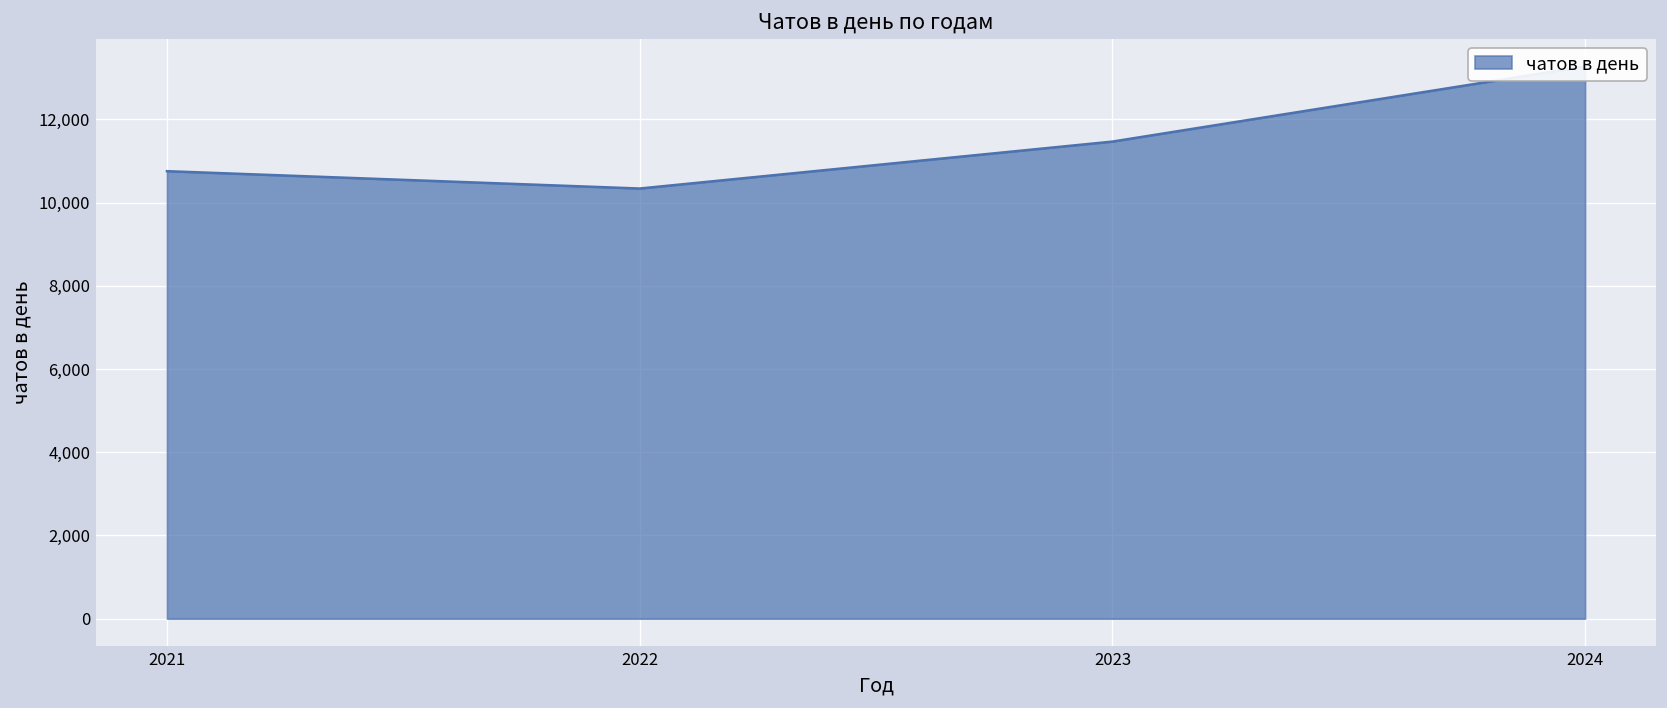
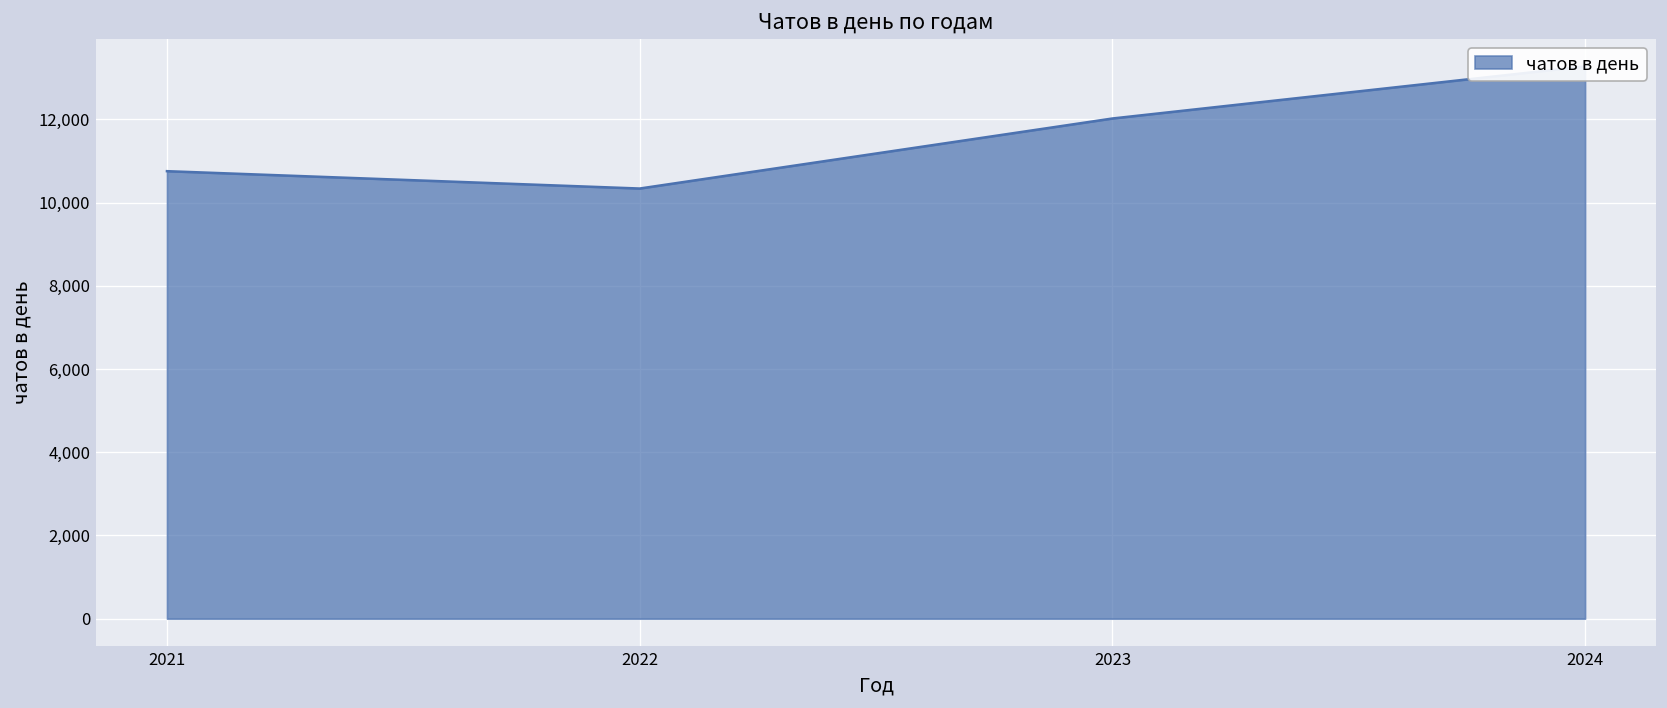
2023: 11,500 -> 12,000
